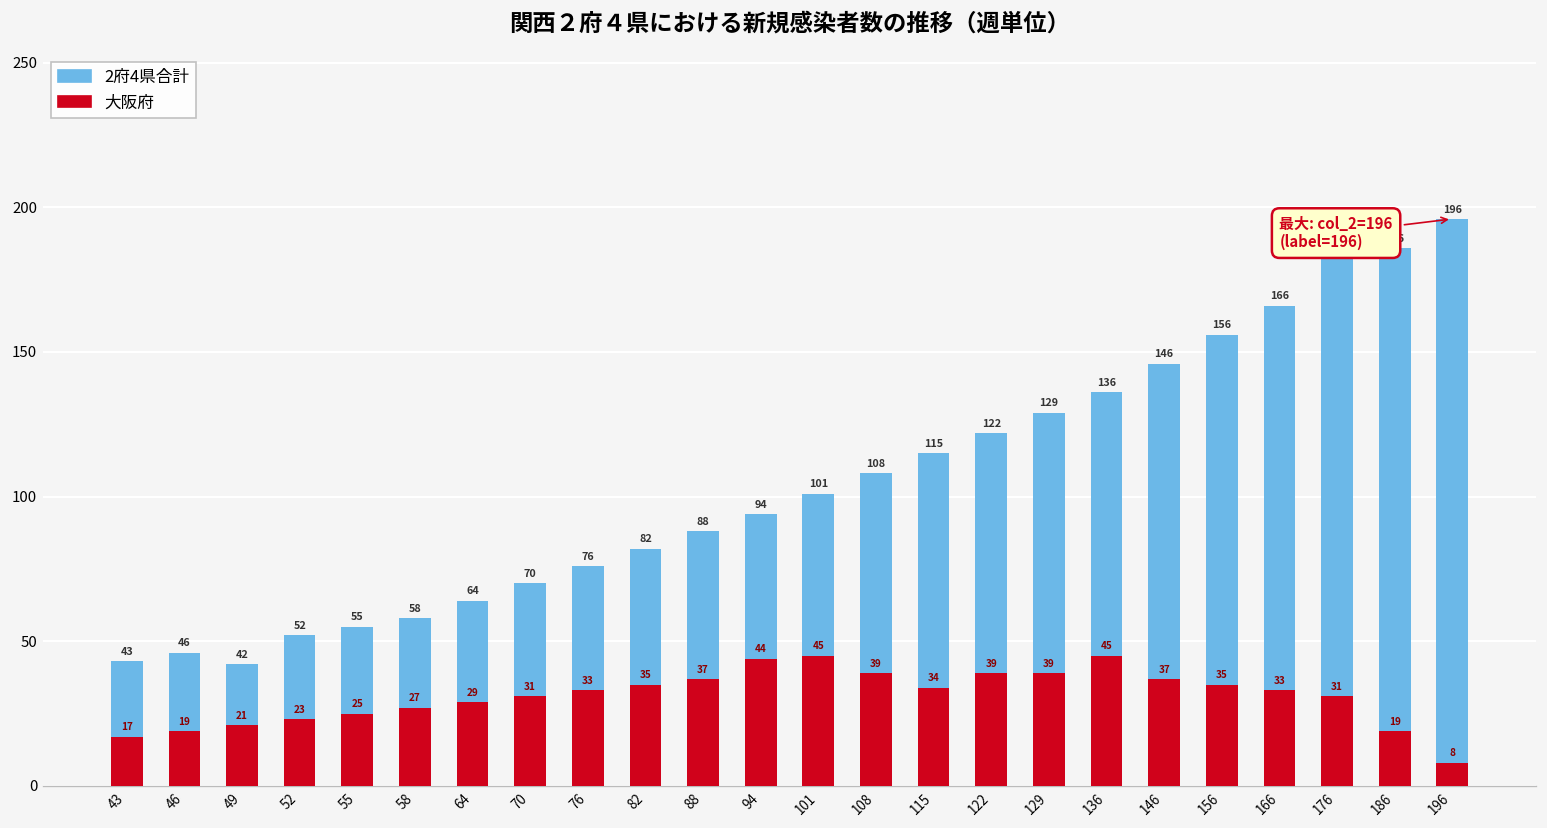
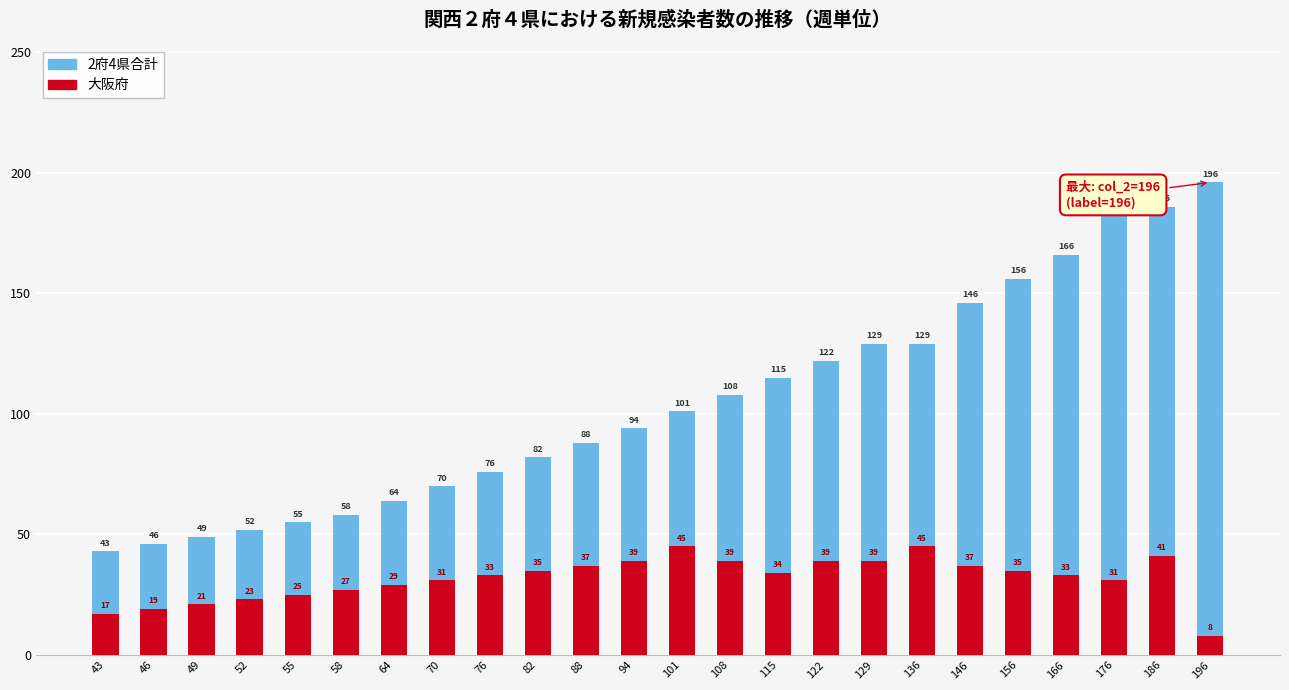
2府4県合計, 49: 42 -> 49
大阪府, 94: 44 -> 39
2府4県合計, 136: 136 -> 129
大阪府, 186: 19 -> 41
